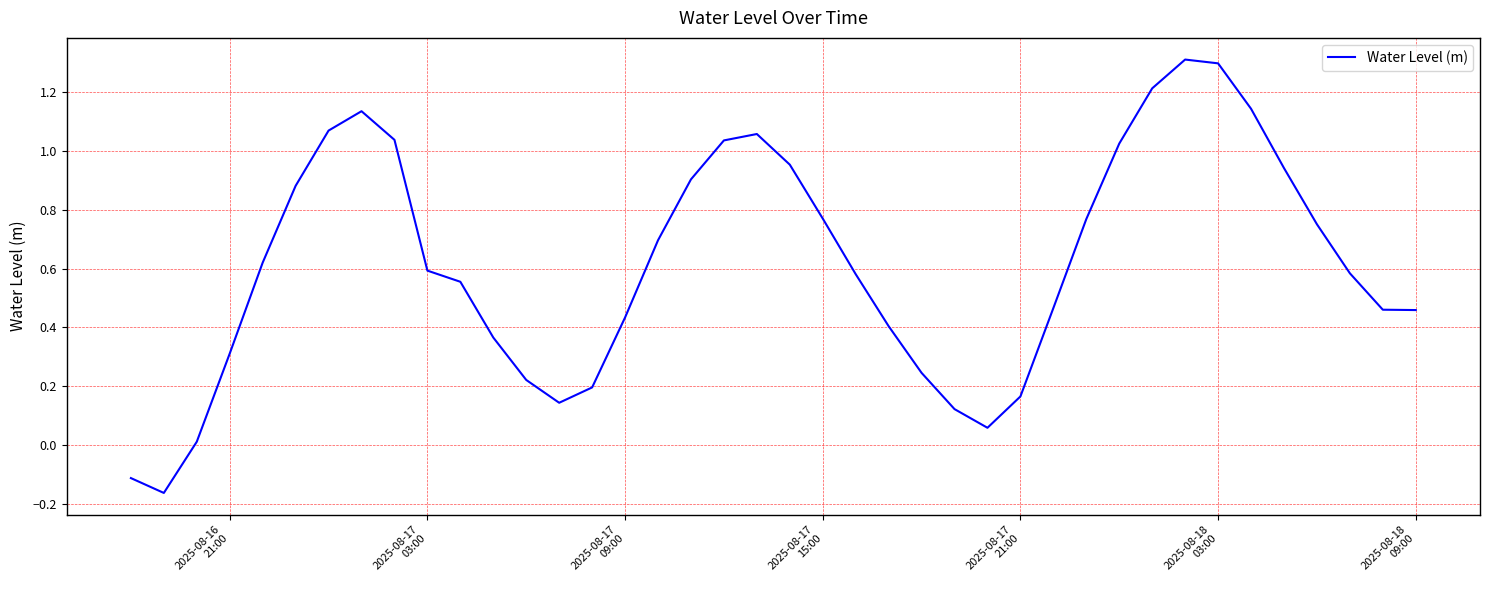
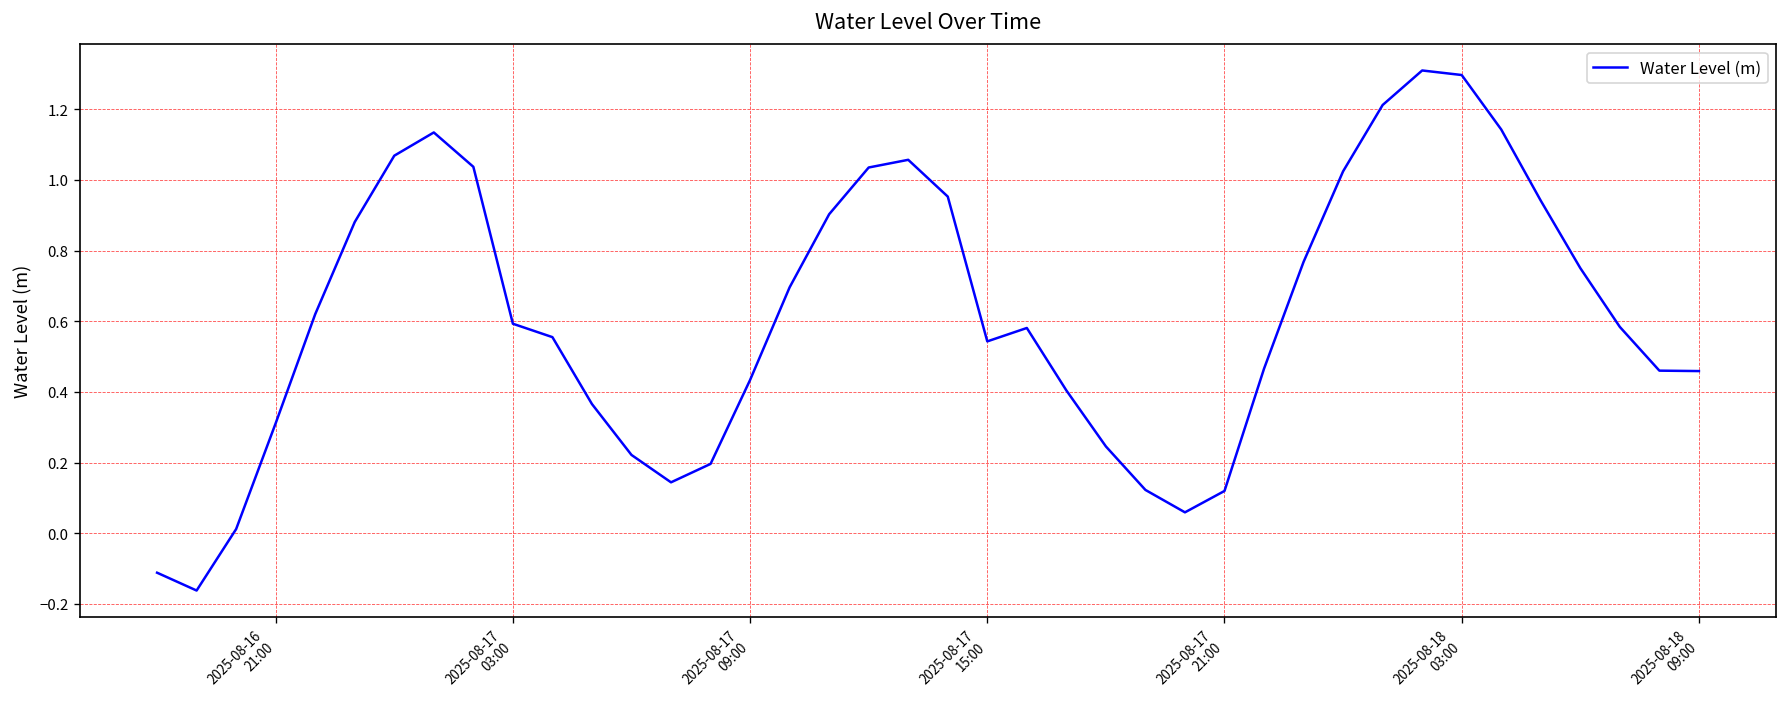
2025-08-17 15:00: 0.77 -> 0.54
2025-08-17 21:00: 0.17 -> 0.12
